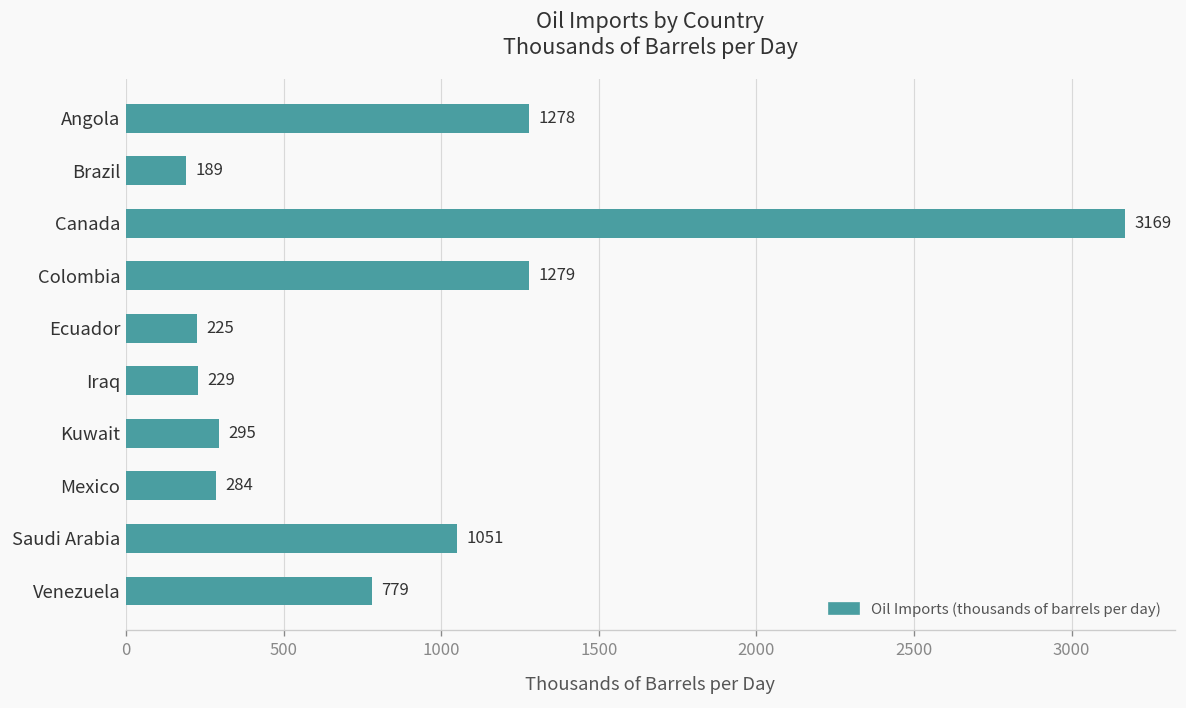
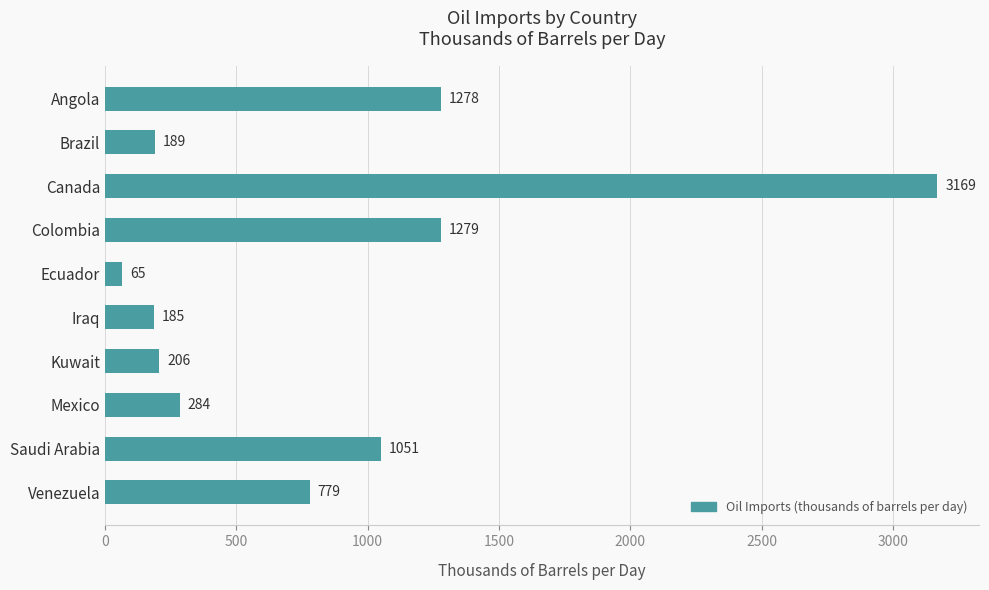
Ecuador: 225 -> 65
Iraq: 229 -> 185
Kuwait: 295 -> 206
